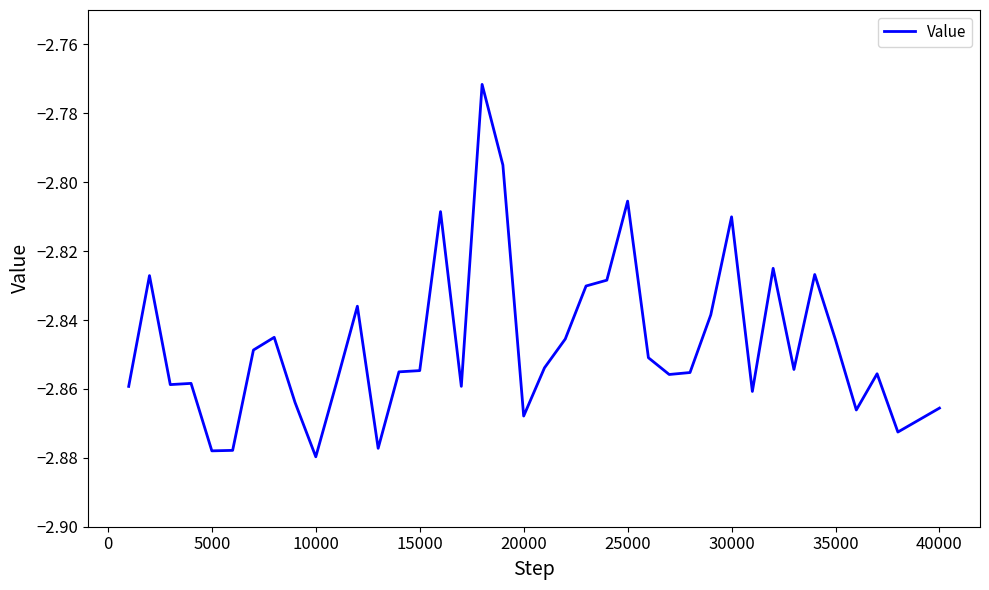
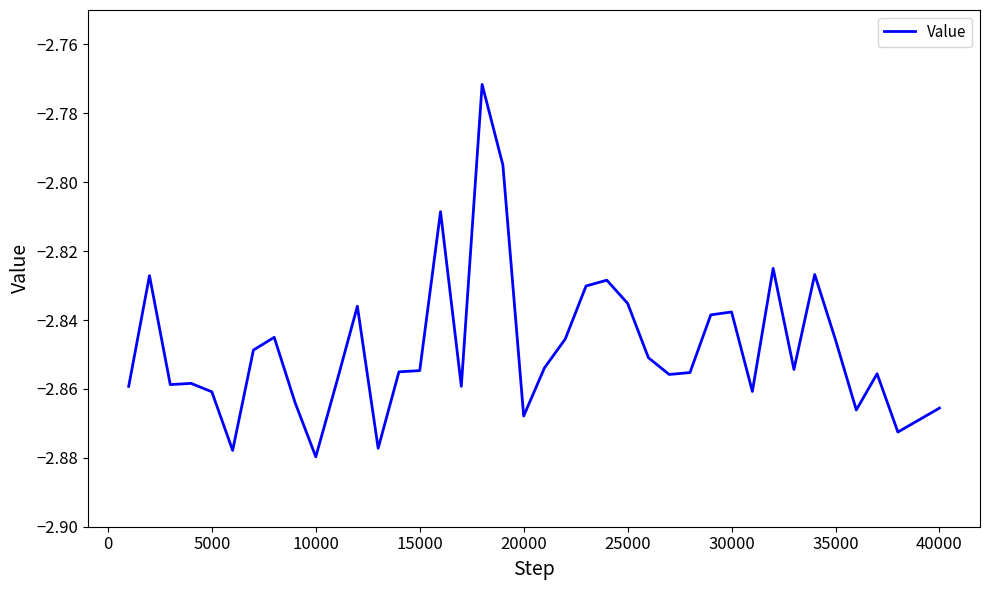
5000: -2.878 -> -2.861
25000: -2.805 -> -2.835
30000: -2.810 -> -2.838
